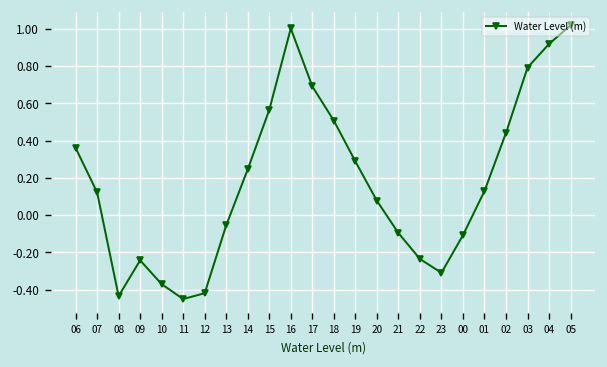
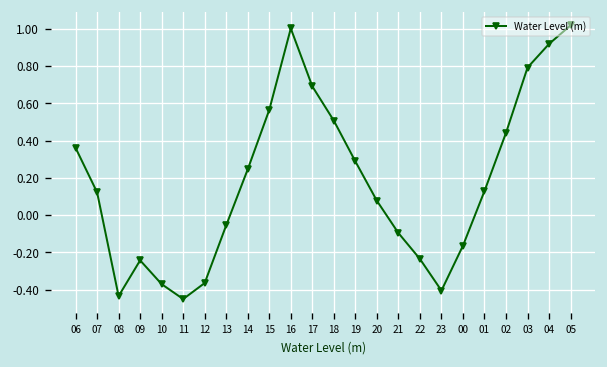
12: -0.42 -> -0.36
23: -0.31 -> -0.40
00: -0.11 -> -0.16
